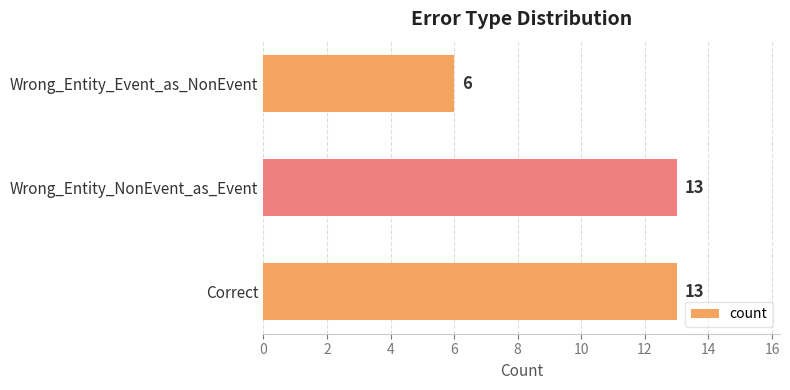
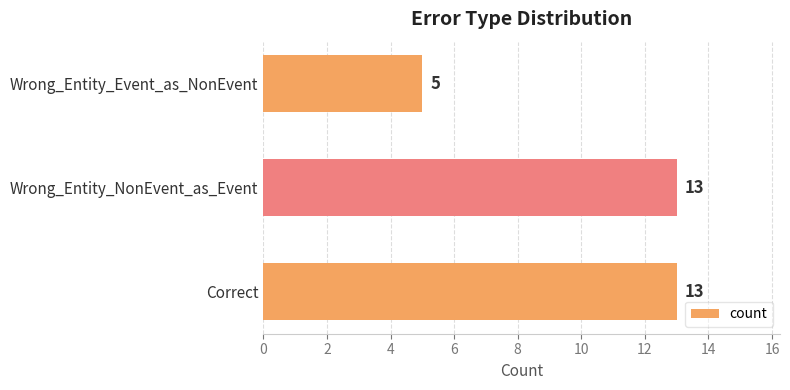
Wrong_Entity_Event_as_NonEvent: 6 -> 5
